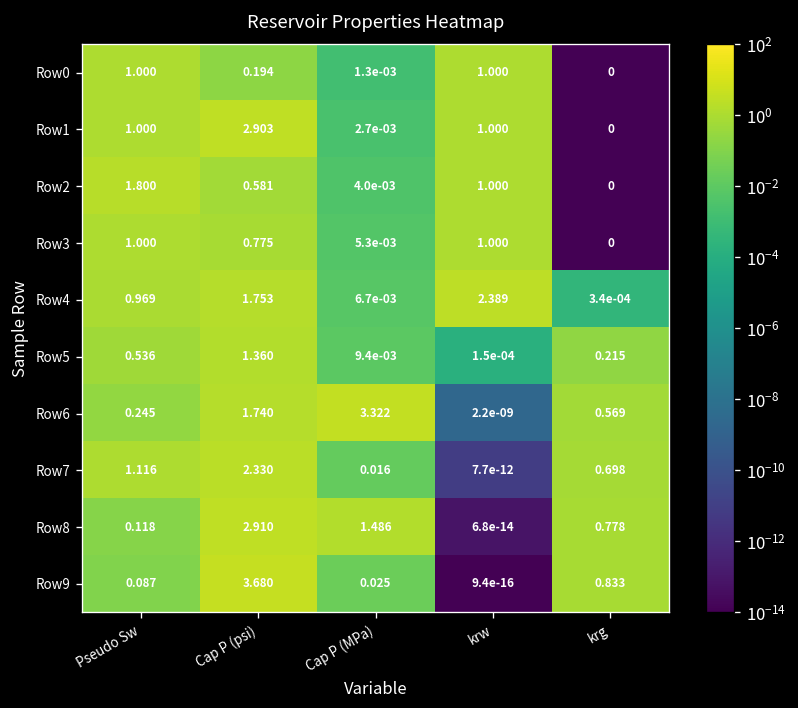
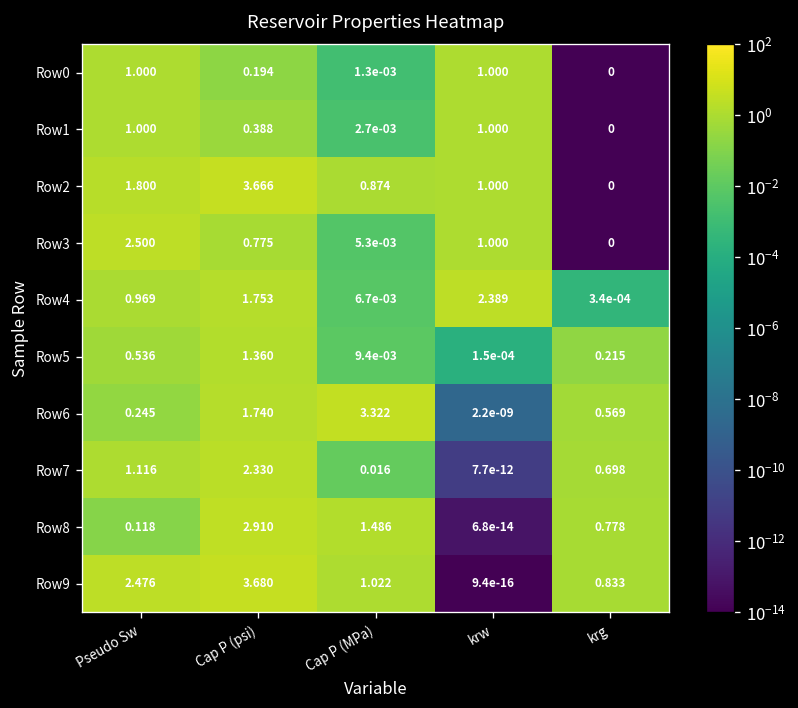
Row1, Cap P (psi): 2.903 -> 0.388
Row2, Cap P (psi): 0.581 -> 3.666
Row2, Cap P (MPa): 4.0e-03 -> 0.874
Row3, Pseudo Sw: 1.000 -> 2.500
Row9, Pseudo Sw: 0.087 -> 2.476
Row9, Cap P (MPa): 0.025 -> 1.022
